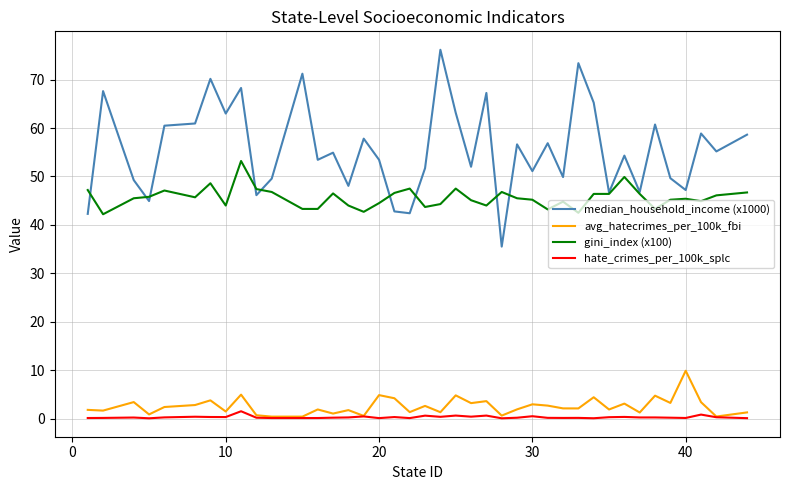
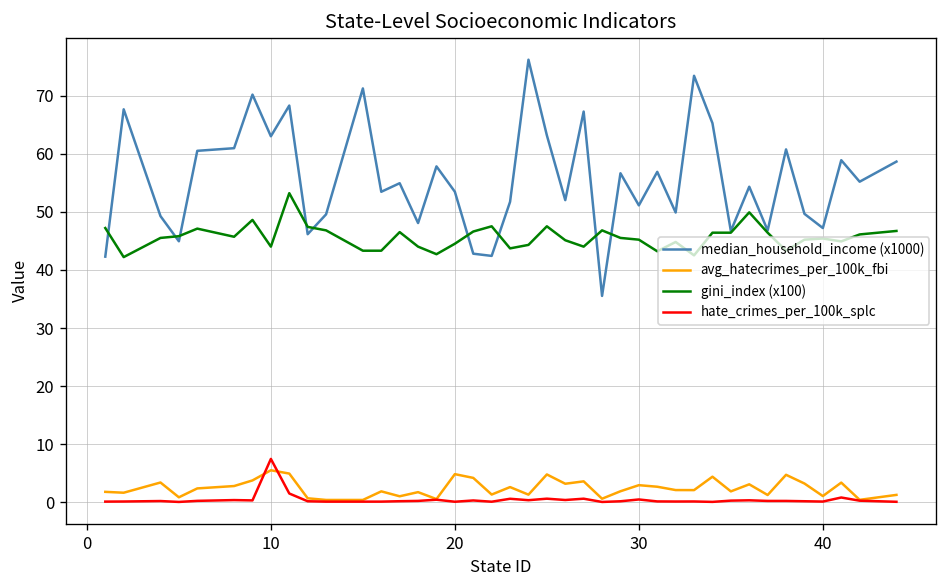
avg_hatecrimes_per_100k_fbi, 10: 1 -> 6
hate_crimes_per_100k_splc, 10: 0 -> 7
avg_hatecrimes_per_100k_fbi, 40: 10 -> 1
